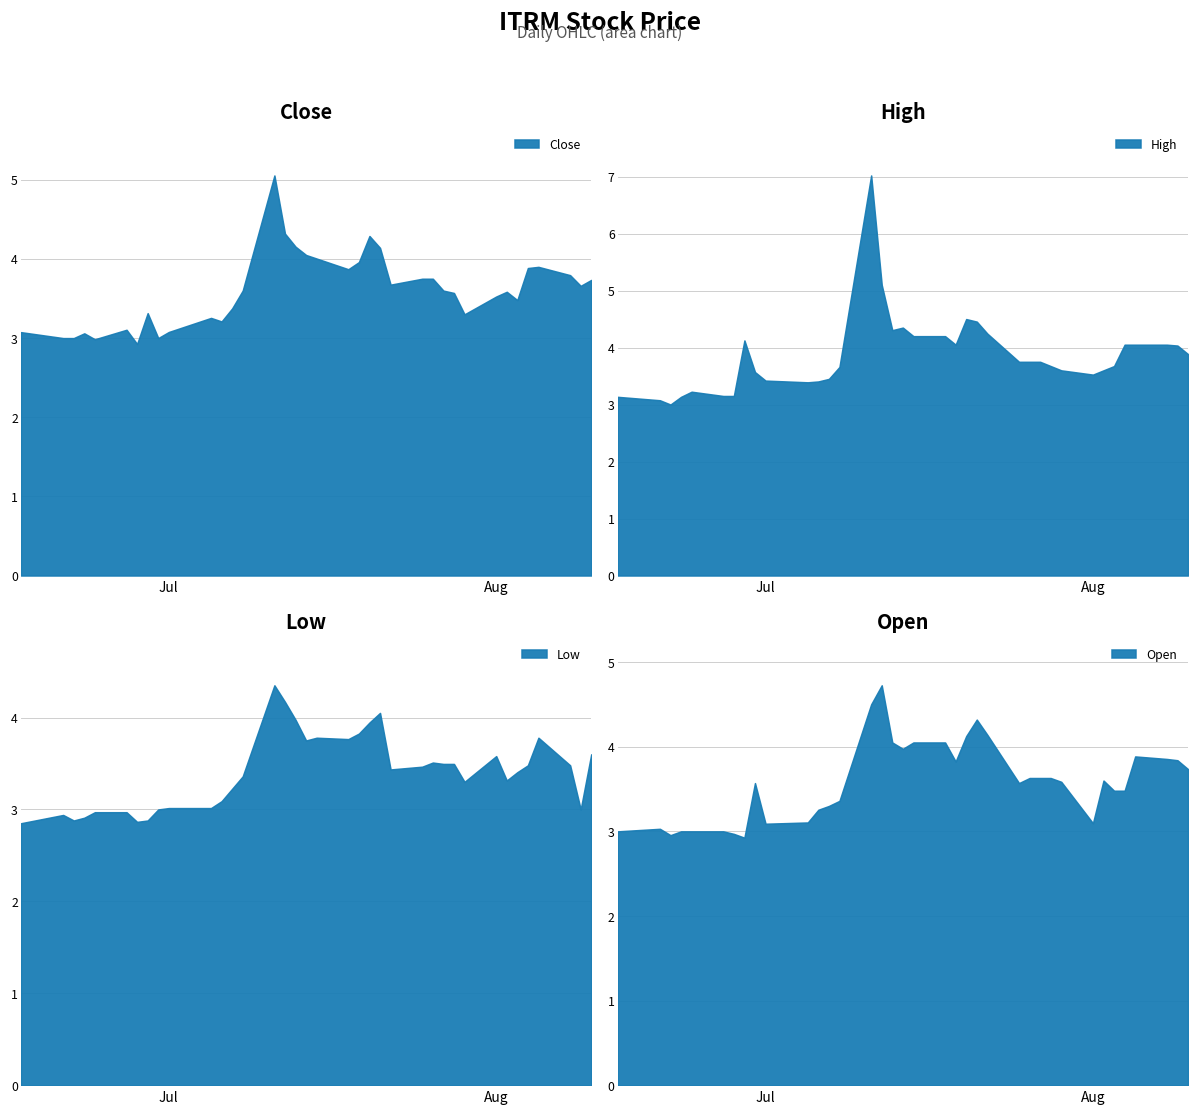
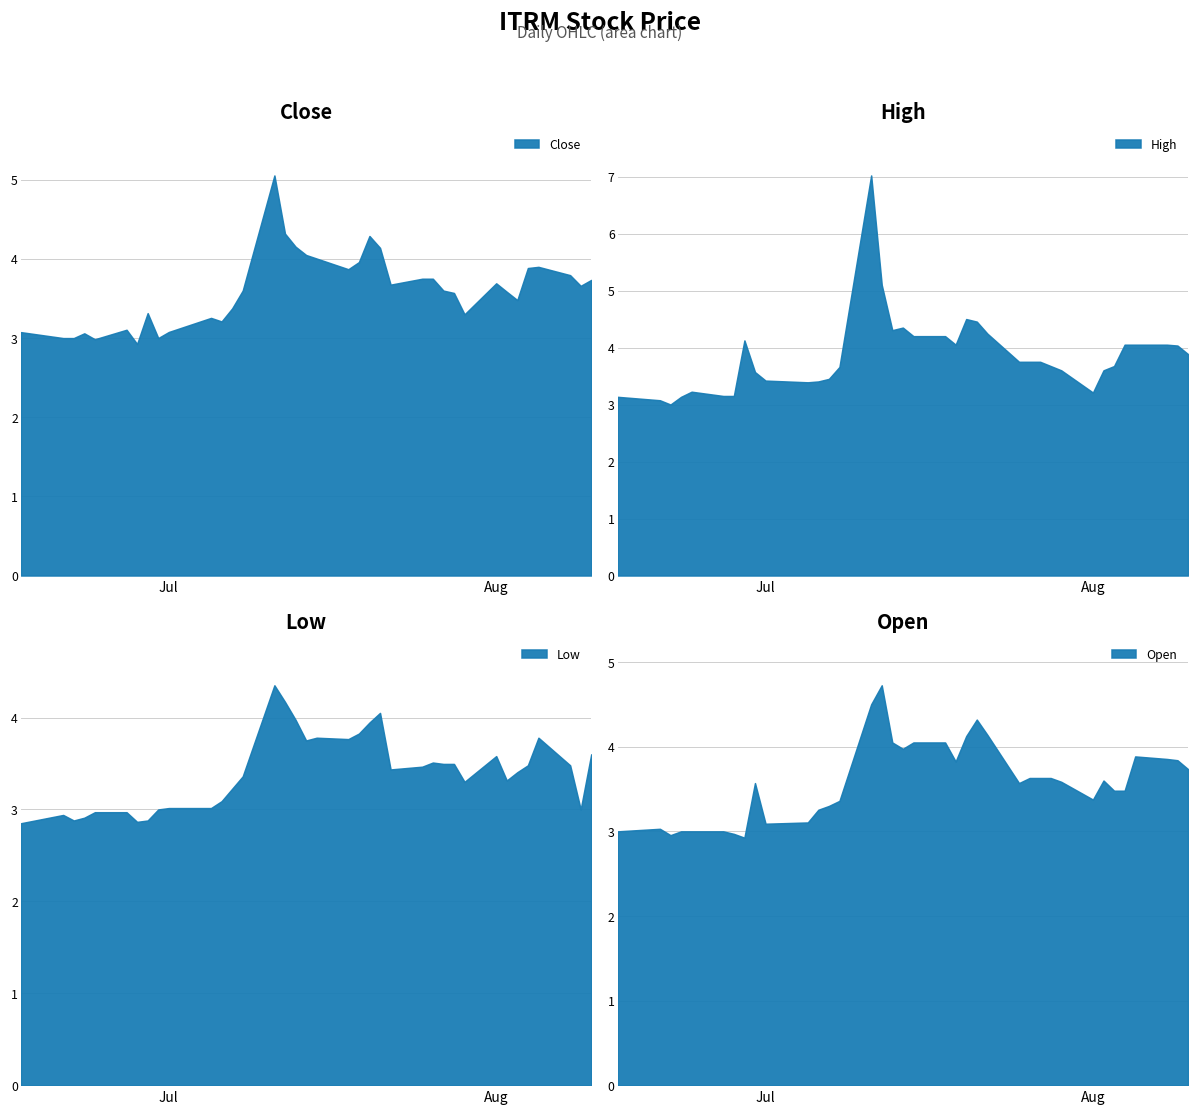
Close, Aug: 3.5 -> 3.7
High, Aug: 3.5 -> 3.2
Open, Aug: 3.1 -> 3.4
